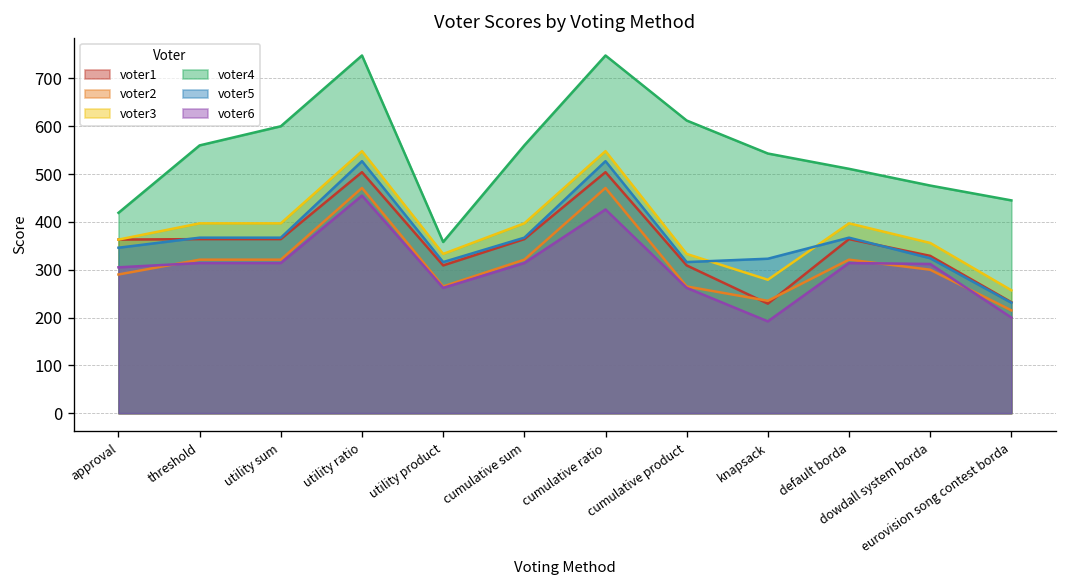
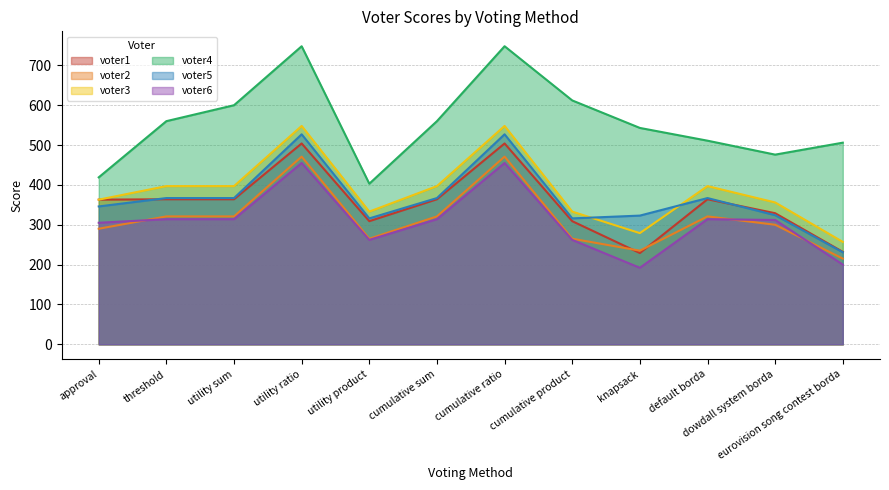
voter4, utility product: 360 -> 400
voter6, cumulative ratio: 430 -> 460
voter4, eurovision song contest borda: 450 -> 510
